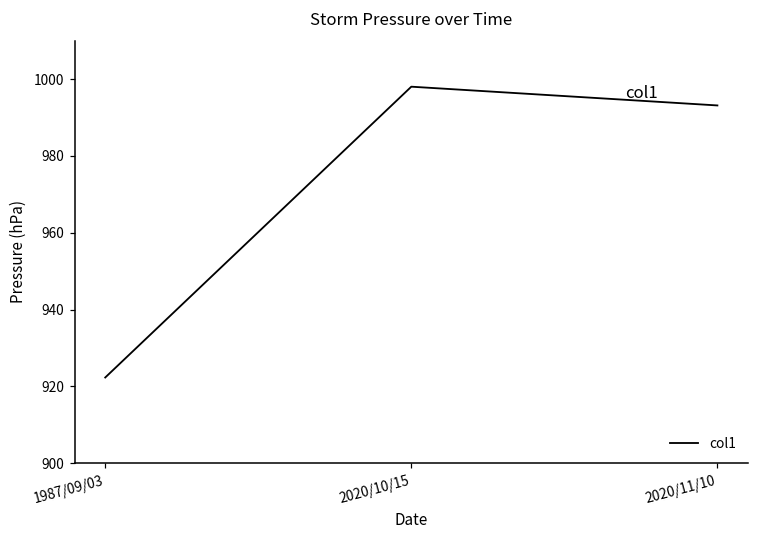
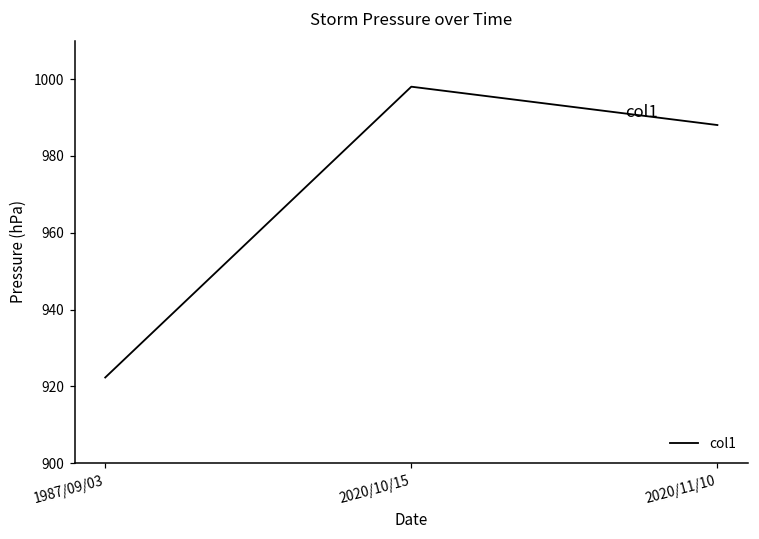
2020/11/10: 993 -> 988
